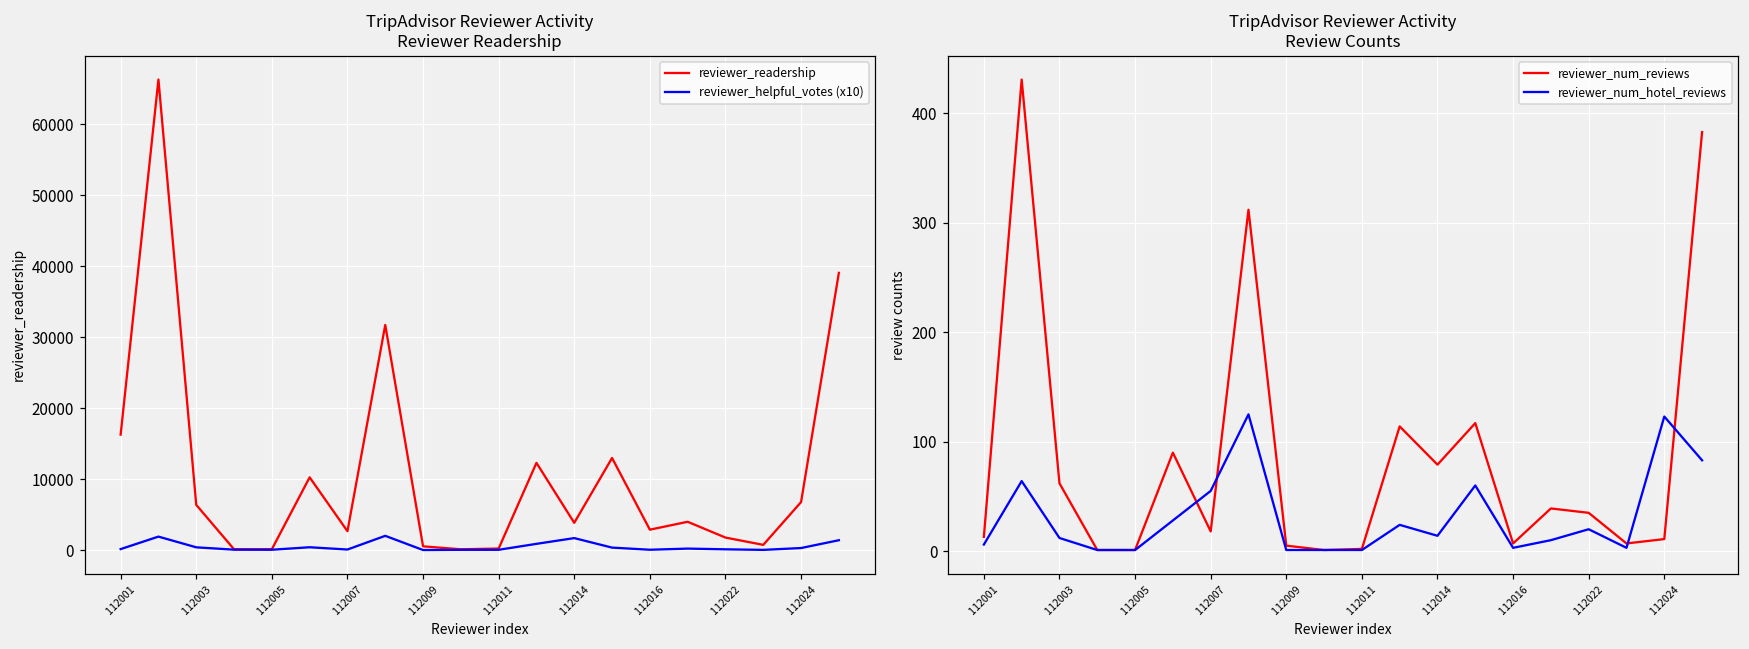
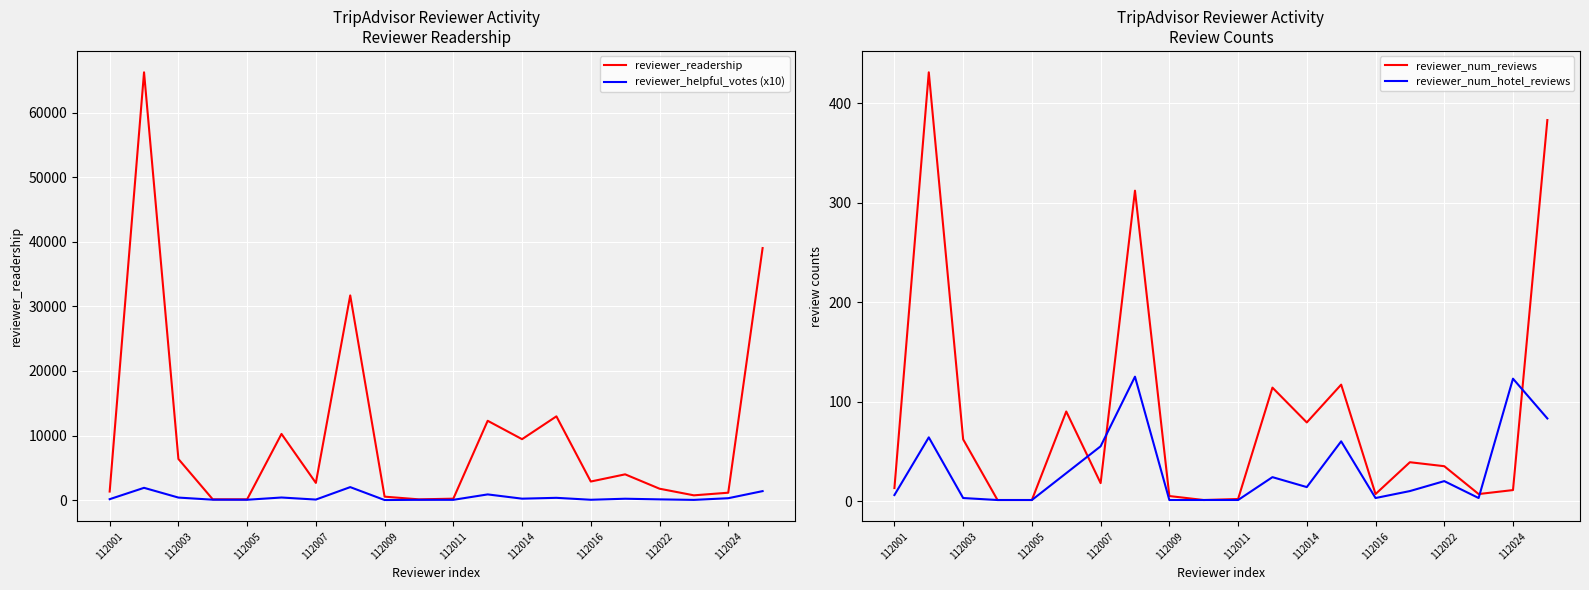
TripAdvisor Reviewer Activity Reviewer Readership, reviewer_readership, 112001: 16000 -> 1000
TripAdvisor Reviewer Activity Reviewer Readership, reviewer_readership, 112014: 4000 -> 9000
TripAdvisor Reviewer Activity Reviewer Readership, reviewer_helpful_votes (x10), 112014: 2000 -> 0
TripAdvisor Reviewer Activity Reviewer Readership, reviewer_readership, 112024: 7000 -> 1000
TripAdvisor Reviewer Activity Review Counts, reviewer_num_hotel_reviews, 112003: 10 -> 0
